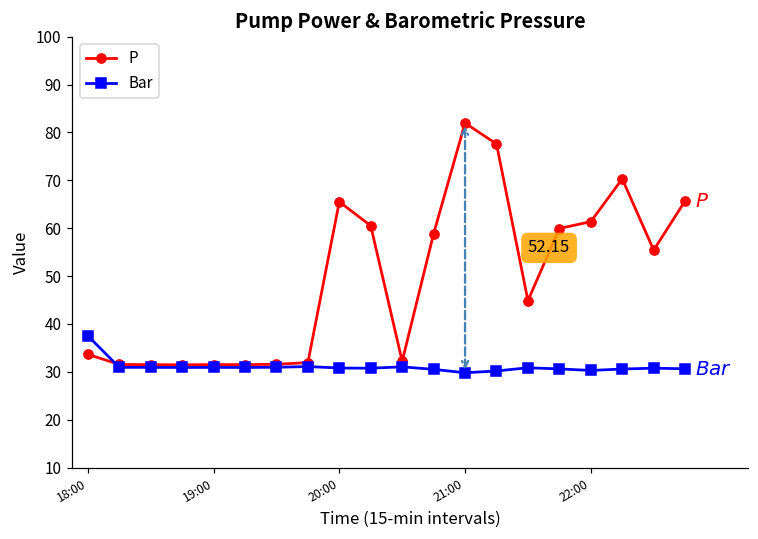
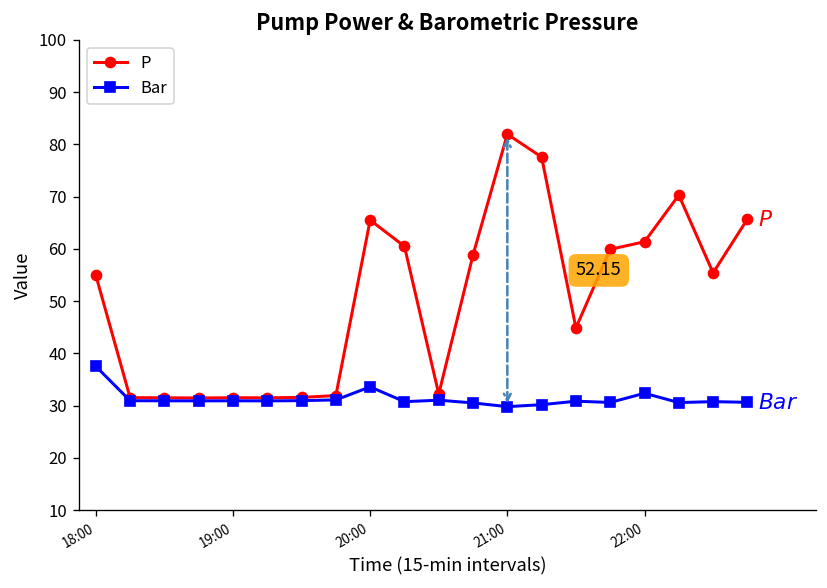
P, 18:00: 34 -> 55
Bar, 20:00: 31 -> 34
Bar, 22:00: 30 -> 32
